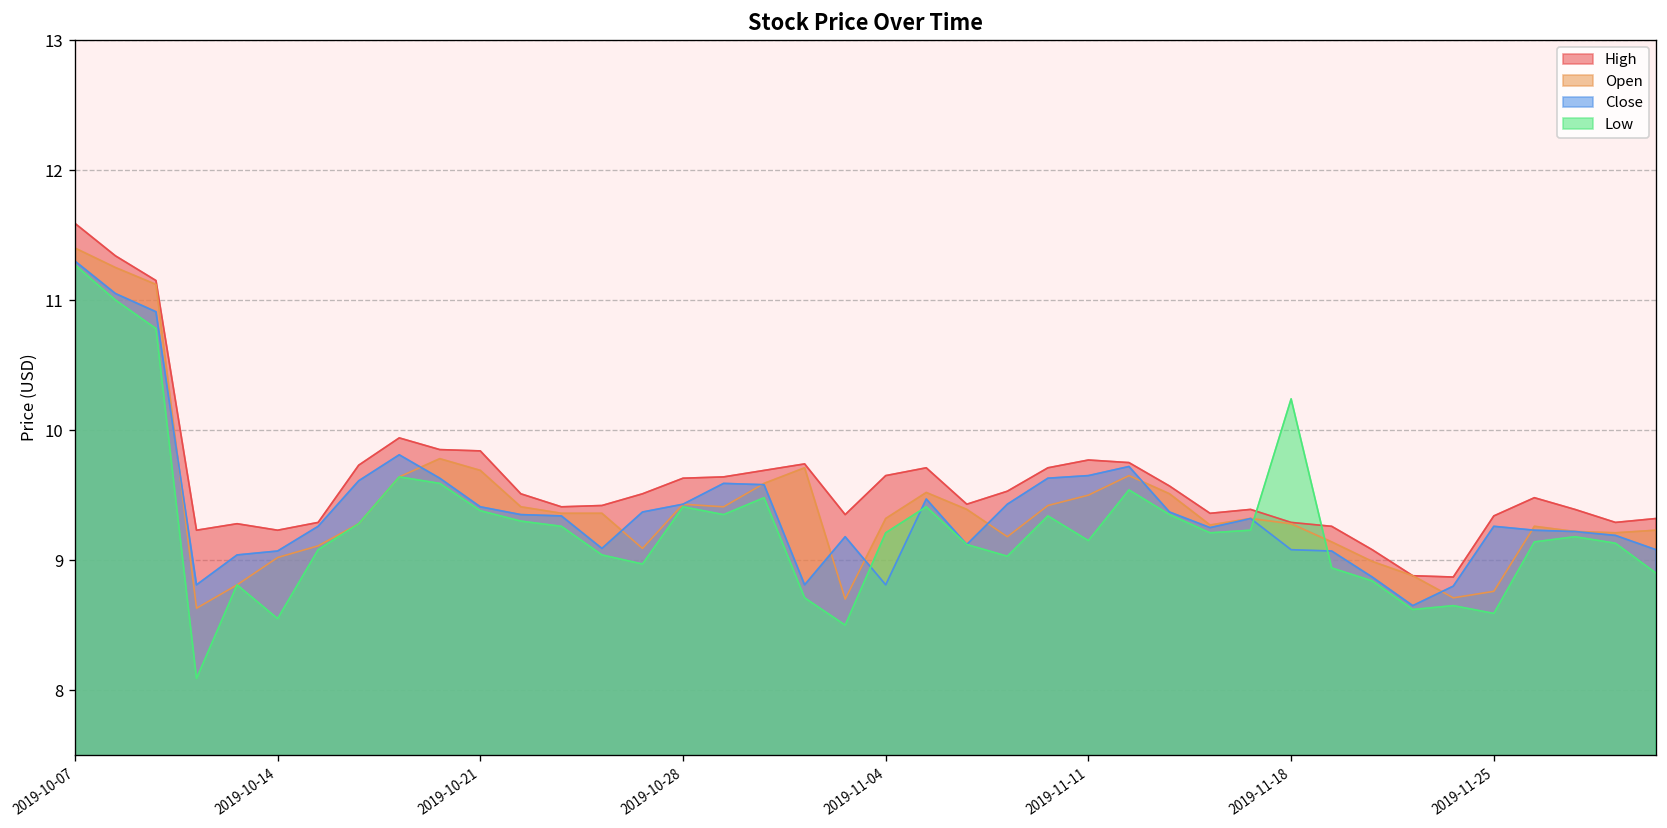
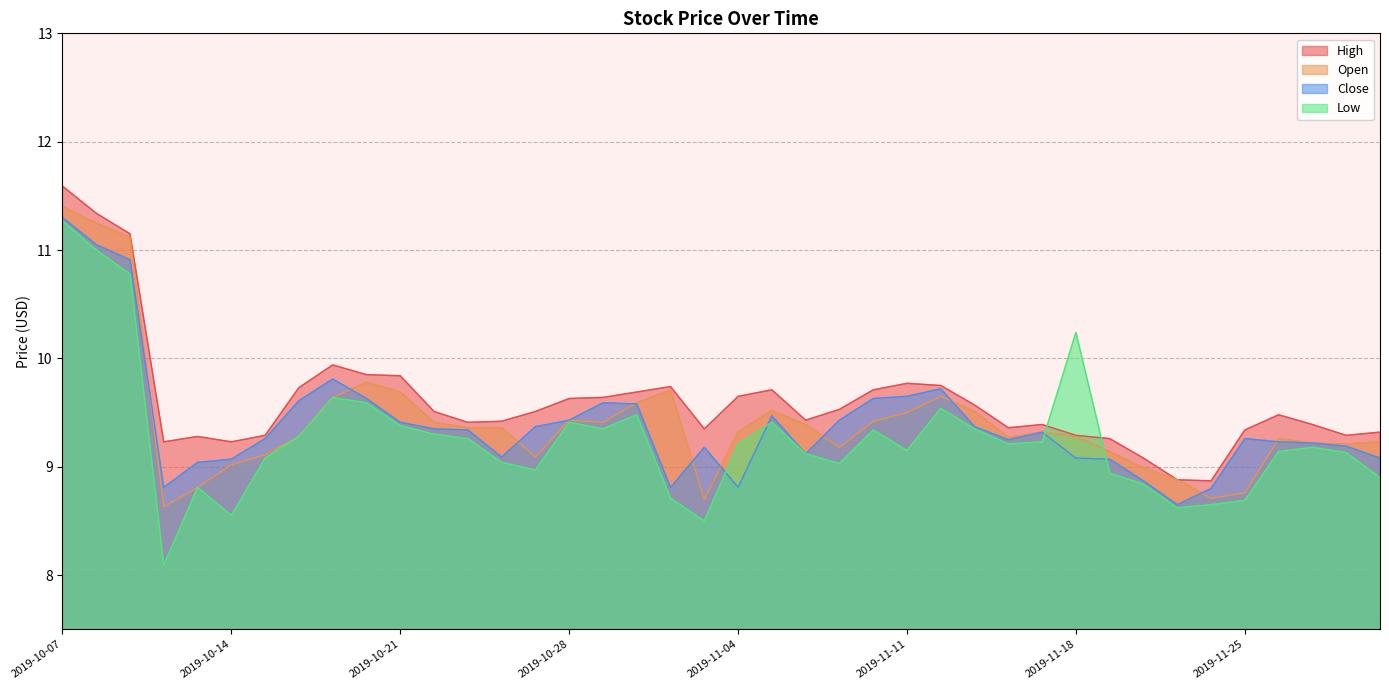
Low, 2019-11-25: 8.59 -> 8.69
